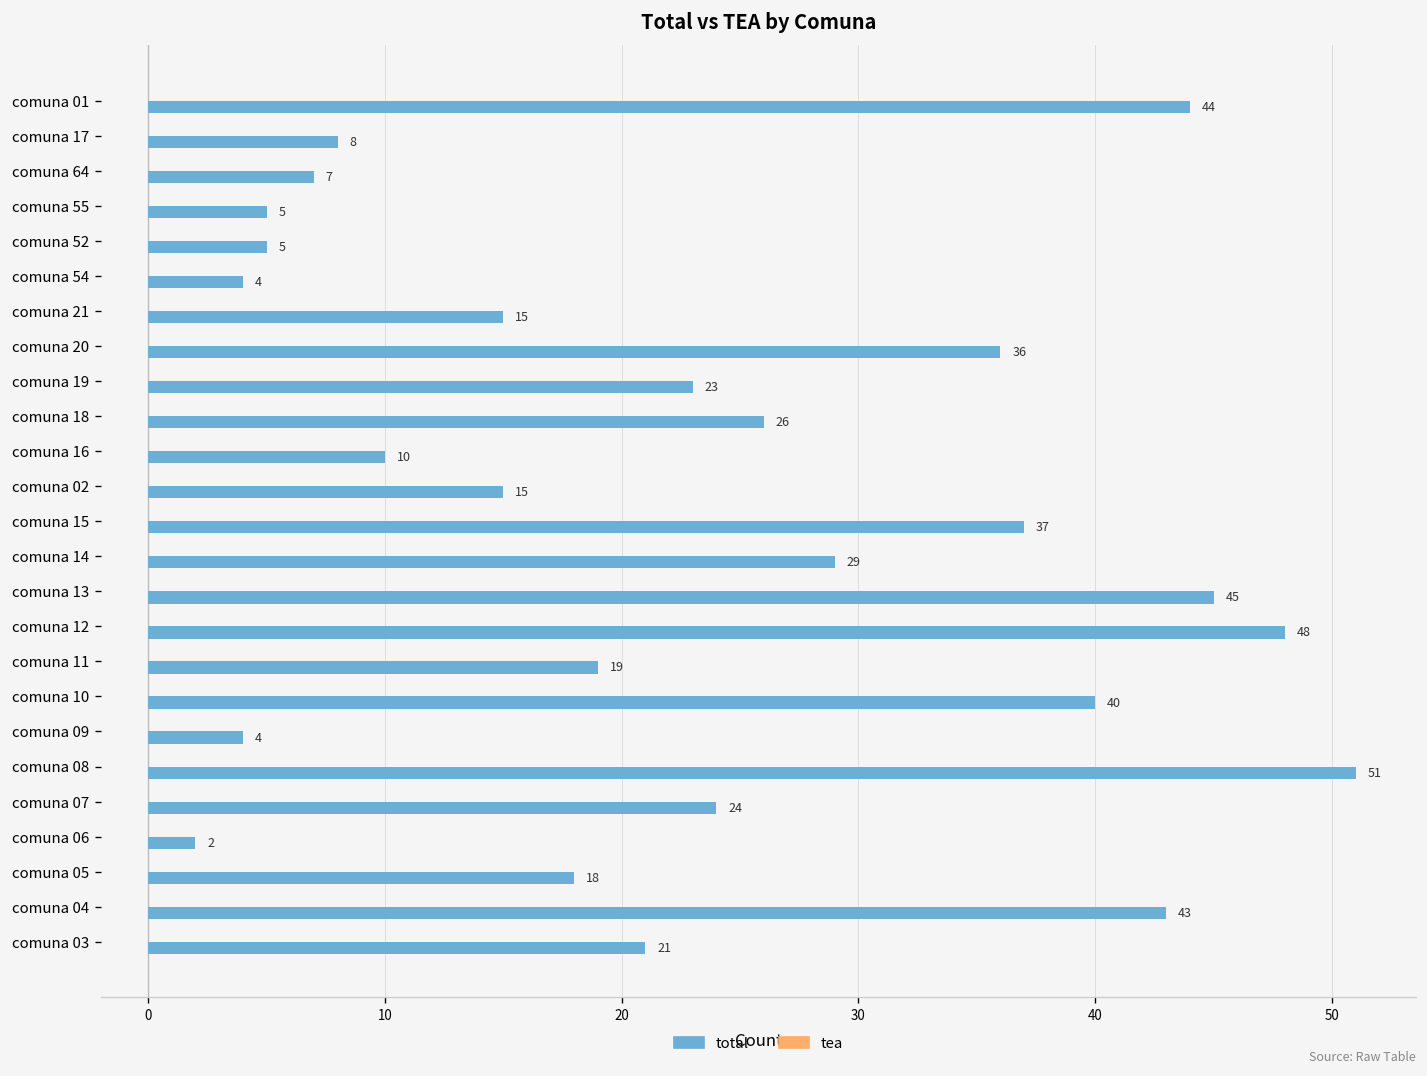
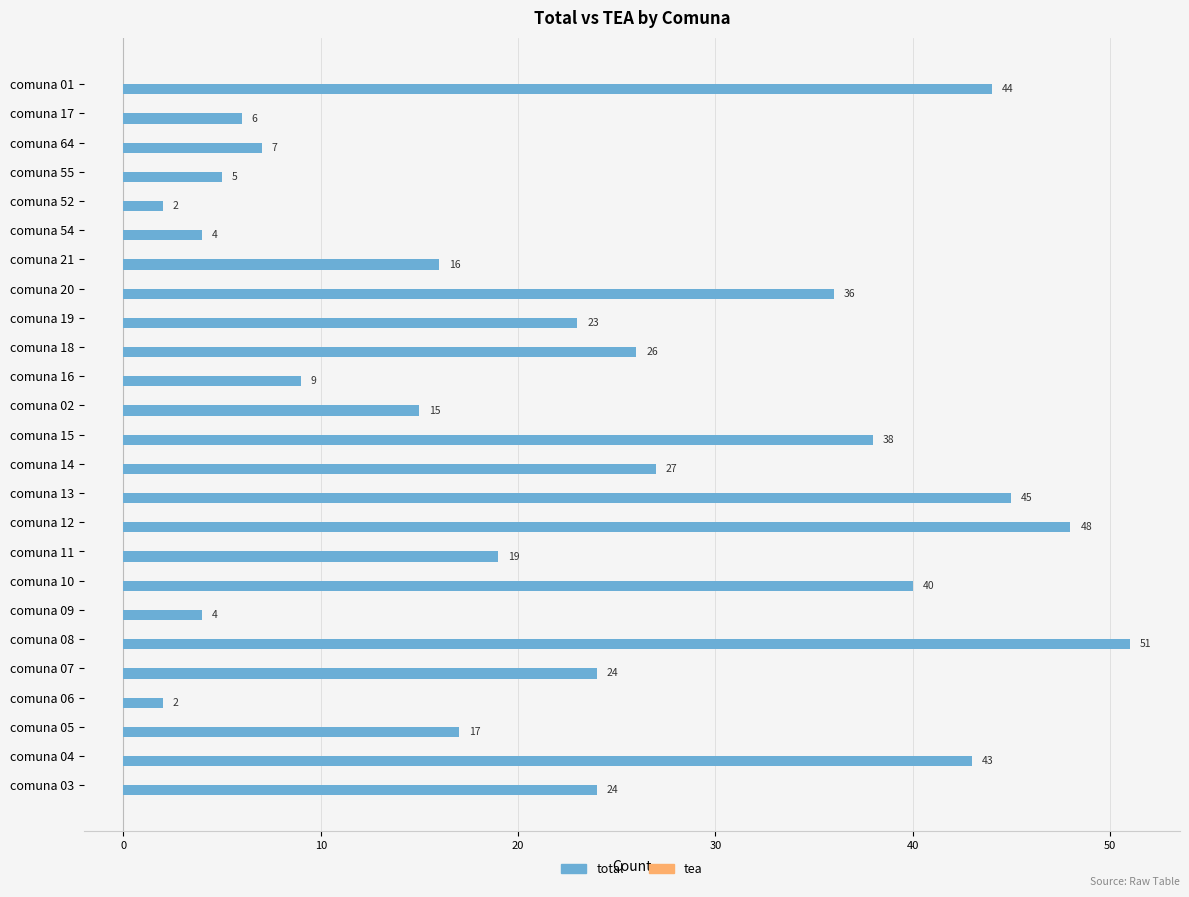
total, comuna 17: 8 -> 6
total, comuna 52: 5 -> 2
total, comuna 21: 15 -> 16
total, comuna 16: 10 -> 9
total, comuna 15: 37 -> 38
total, comuna 14: 29 -> 27
total, comuna 05: 18 -> 17
total, comuna 03: 21 -> 24
